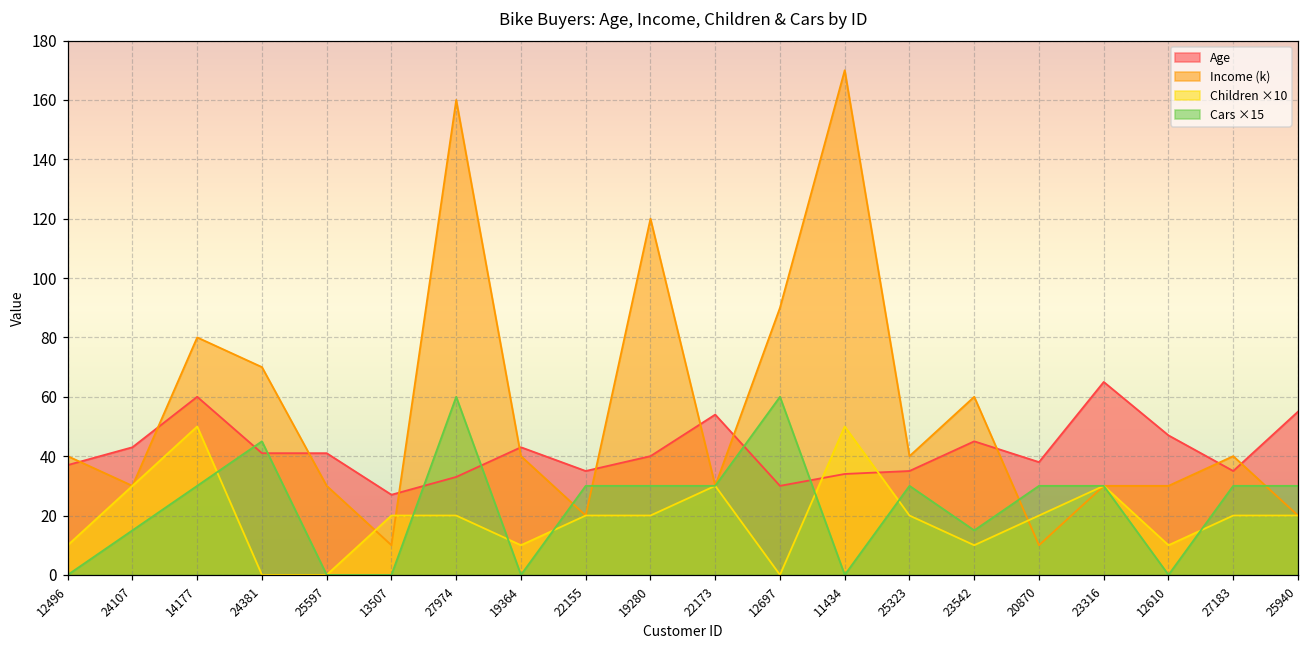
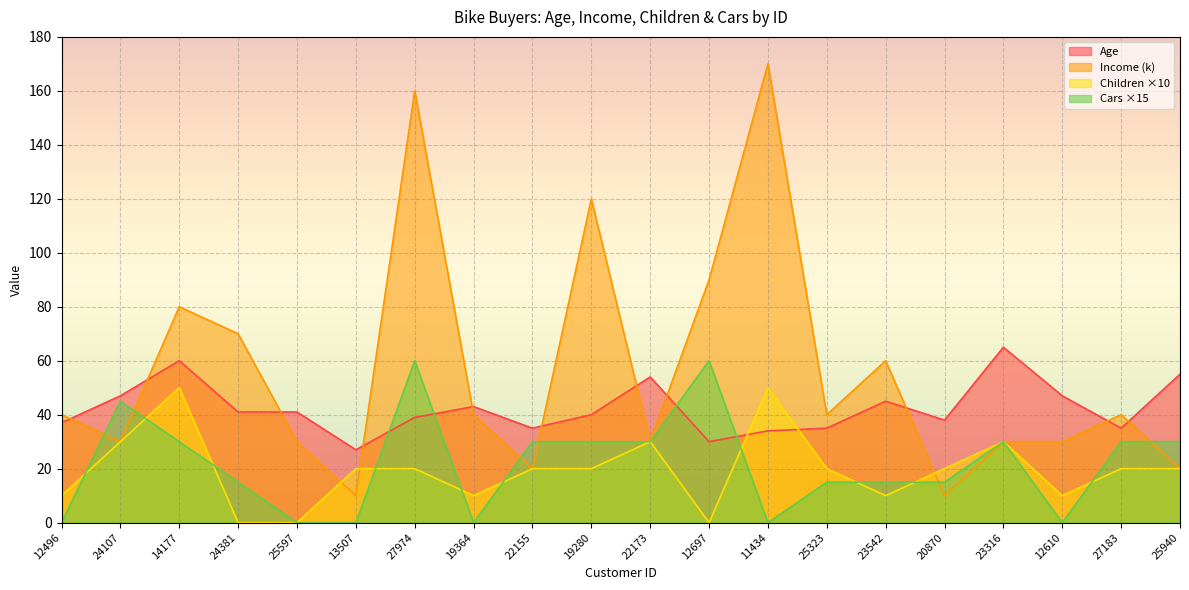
Age, 24107: 43 -> 47
Cars ×15, 24107: 15 -> 45
Cars ×15, 24381: 45 -> 15
Age, 27974: 33 -> 39
Cars ×15, 25323: 30 -> 15
Cars ×15, 20870: 30 -> 15
